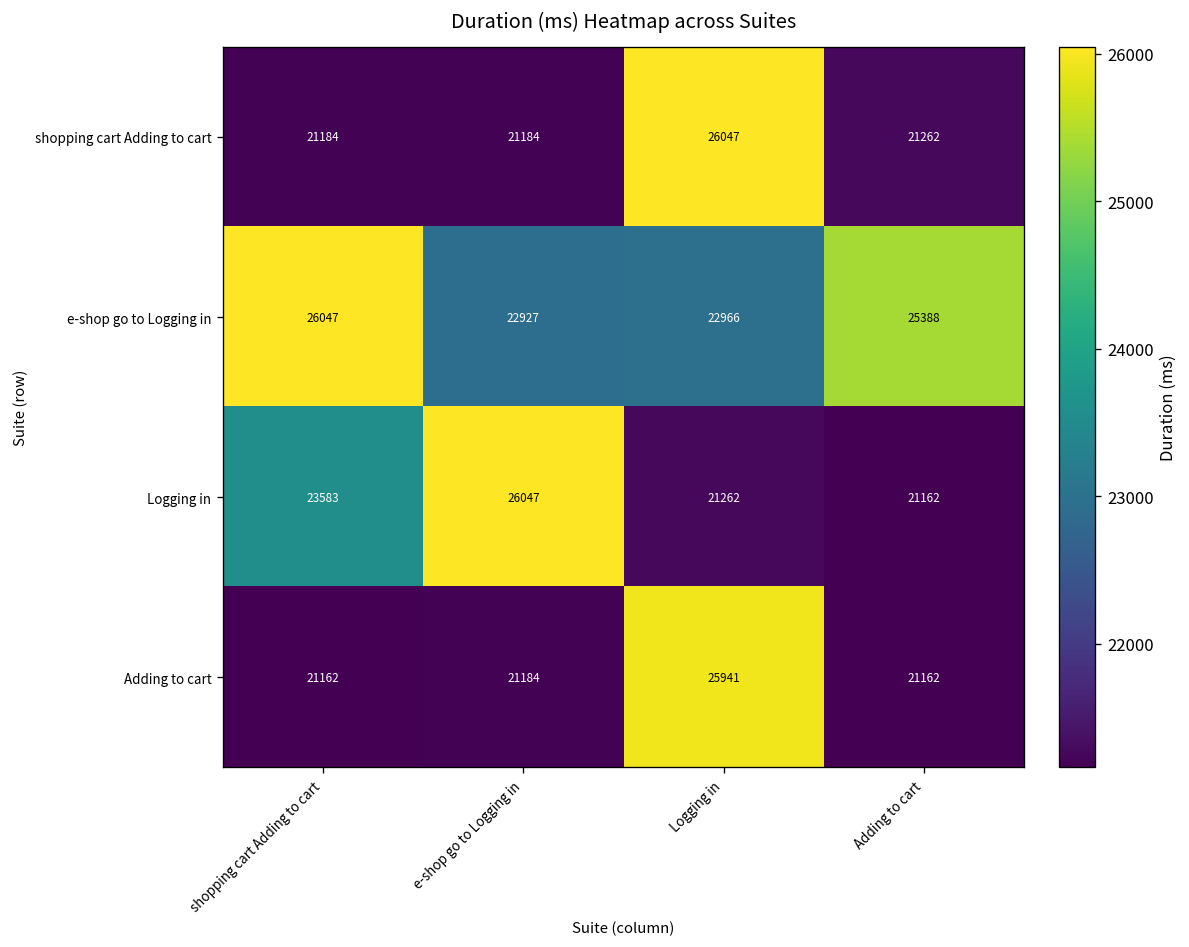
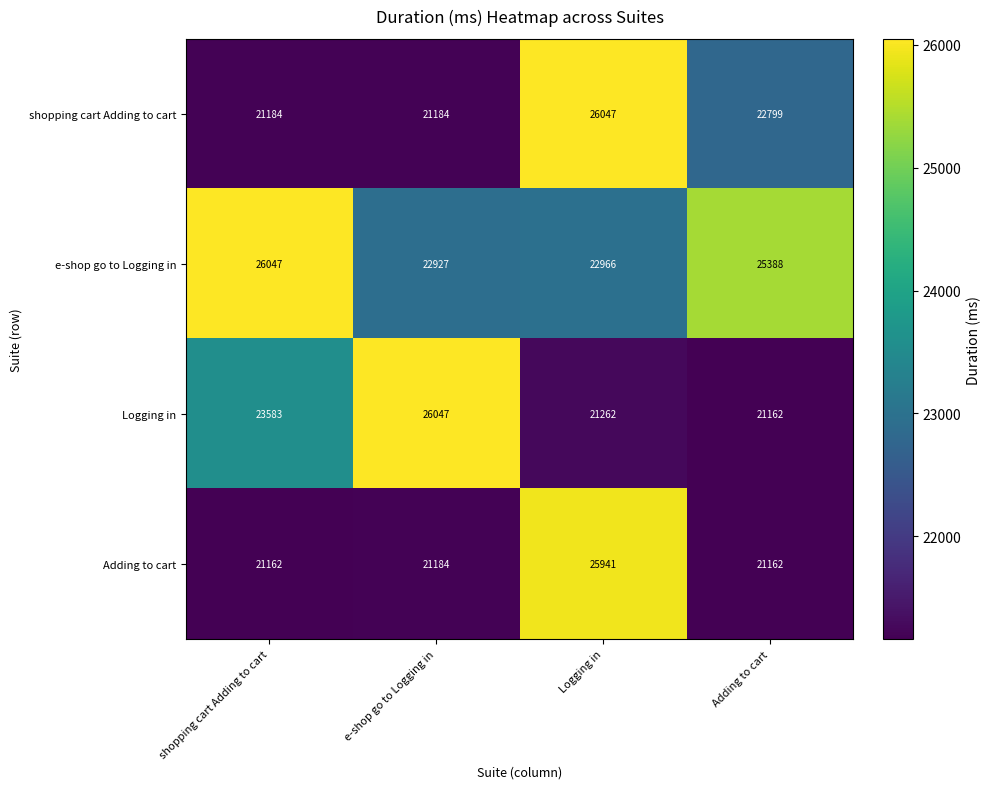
shopping cart Adding to cart, Adding to cart: 21262 -> 22799
